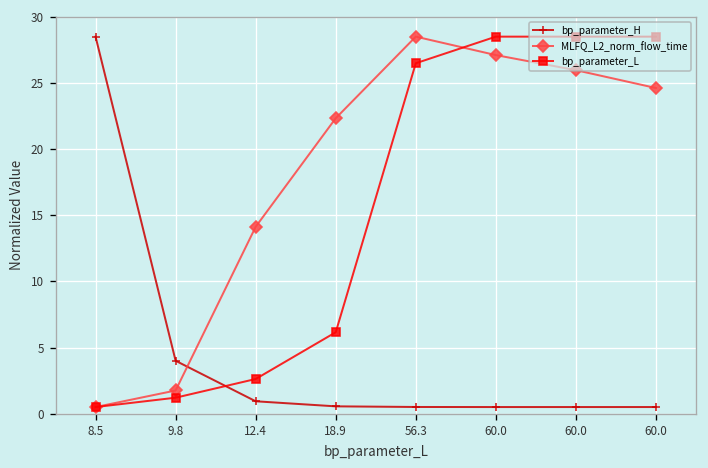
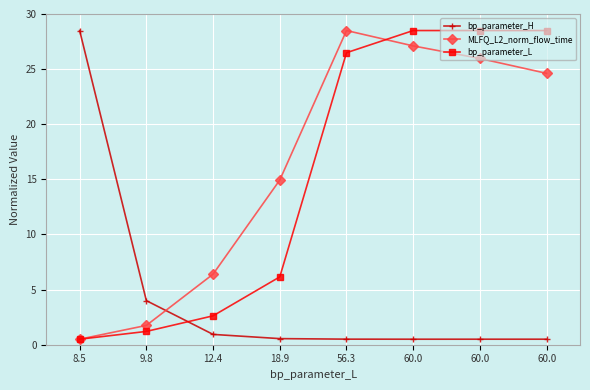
MLFQ_L2_norm_flow_time, 12.4: 14.1 -> 6.4
MLFQ_L2_norm_flow_time, 18.9: 22.3 -> 14.9
